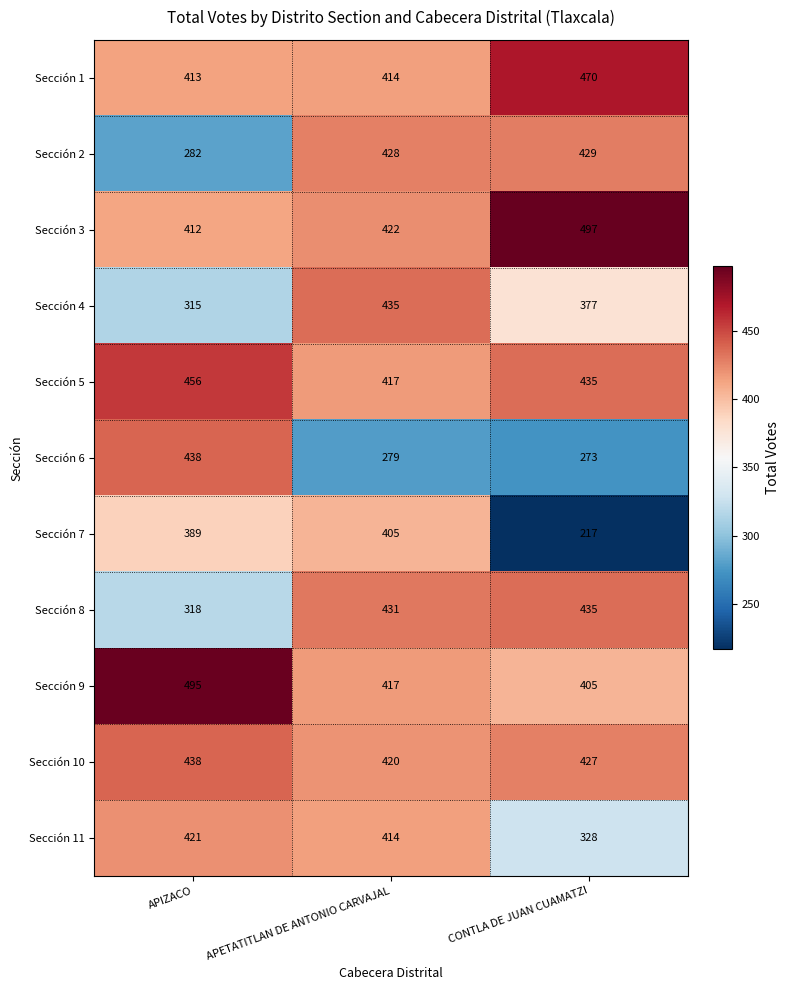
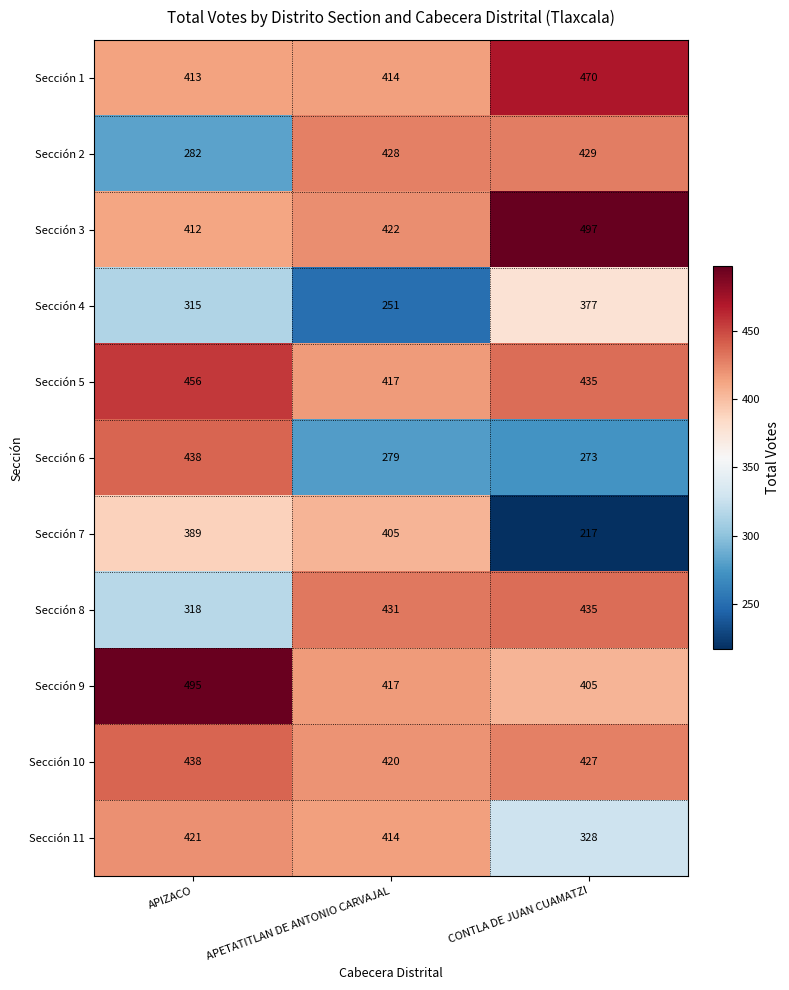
Sección 4, APETATITLAN DE ANTONIO CARVAJAL: 435 -> 251
